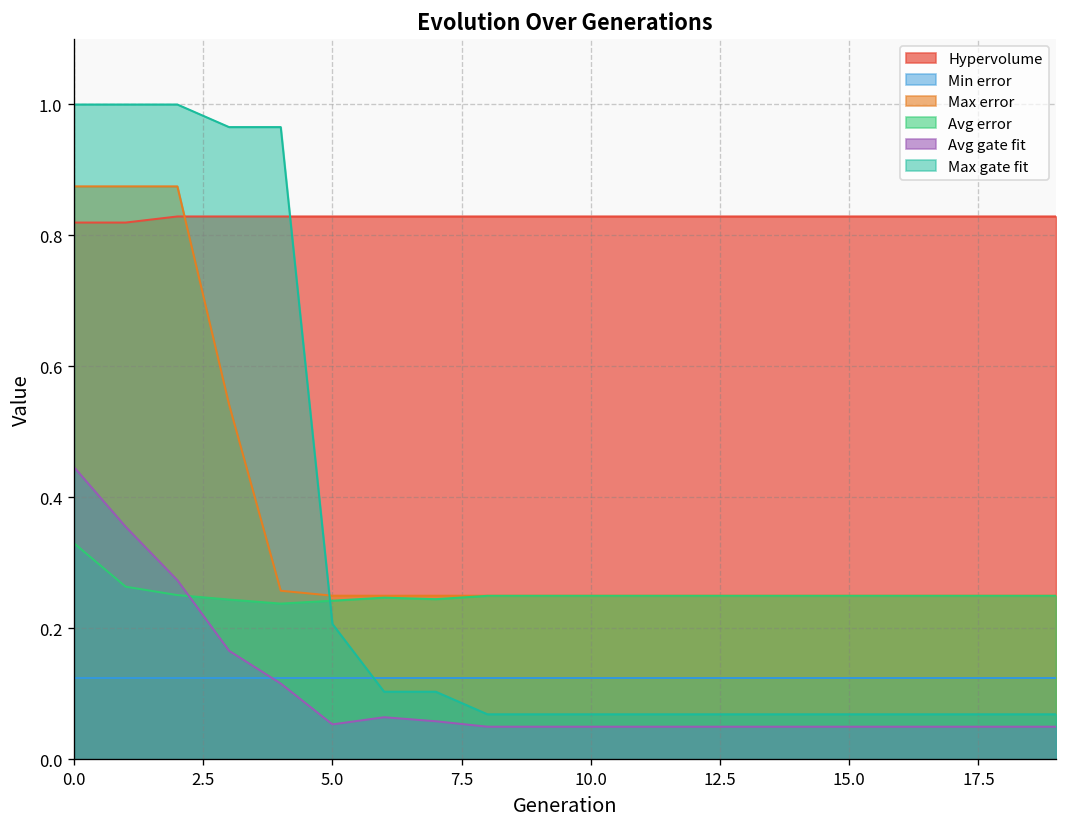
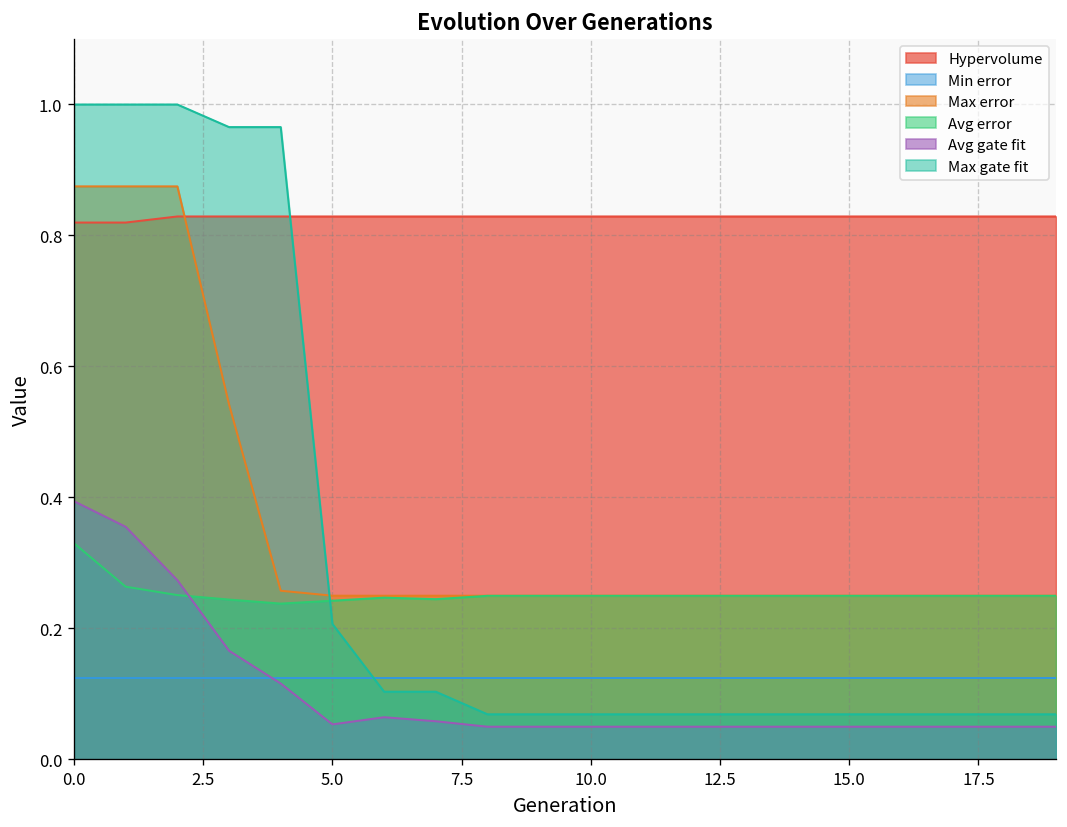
Avg gate fit, 0.0: 0.45 -> 0.39
